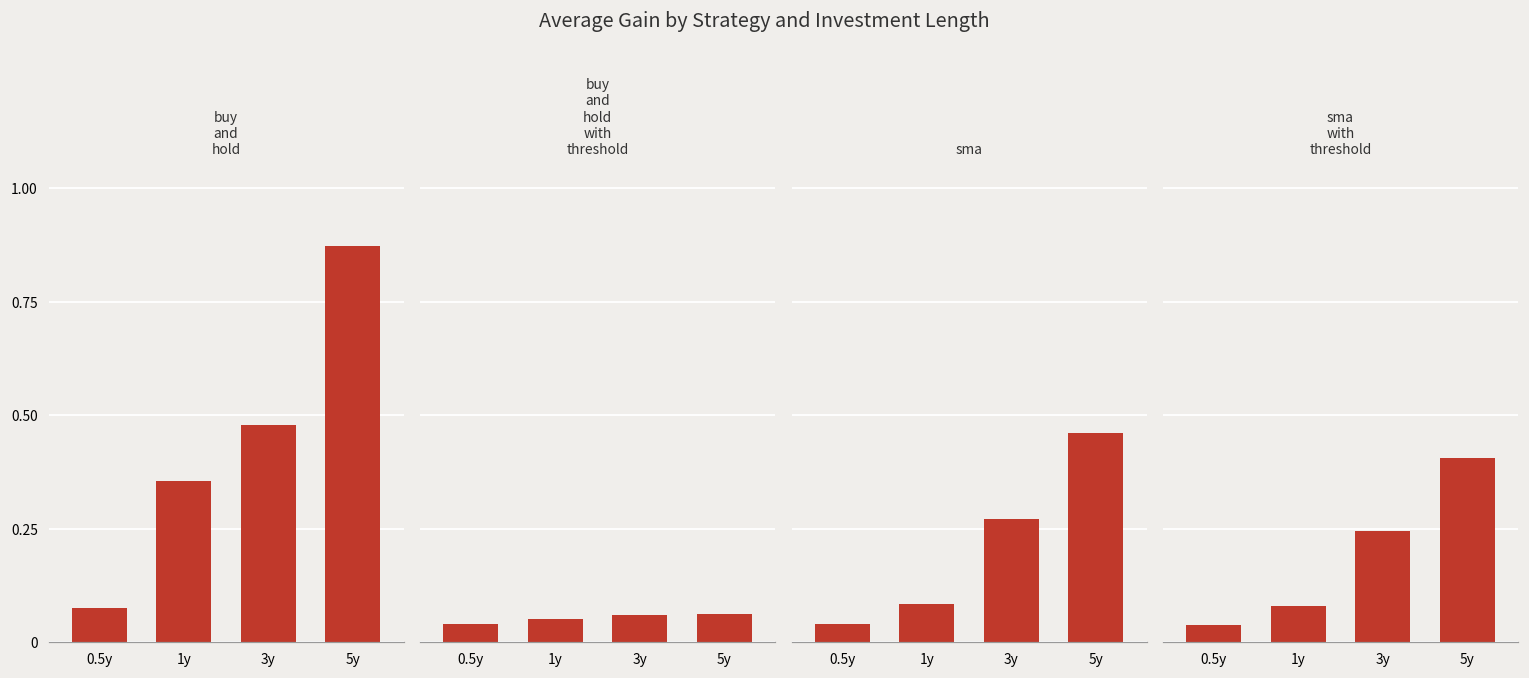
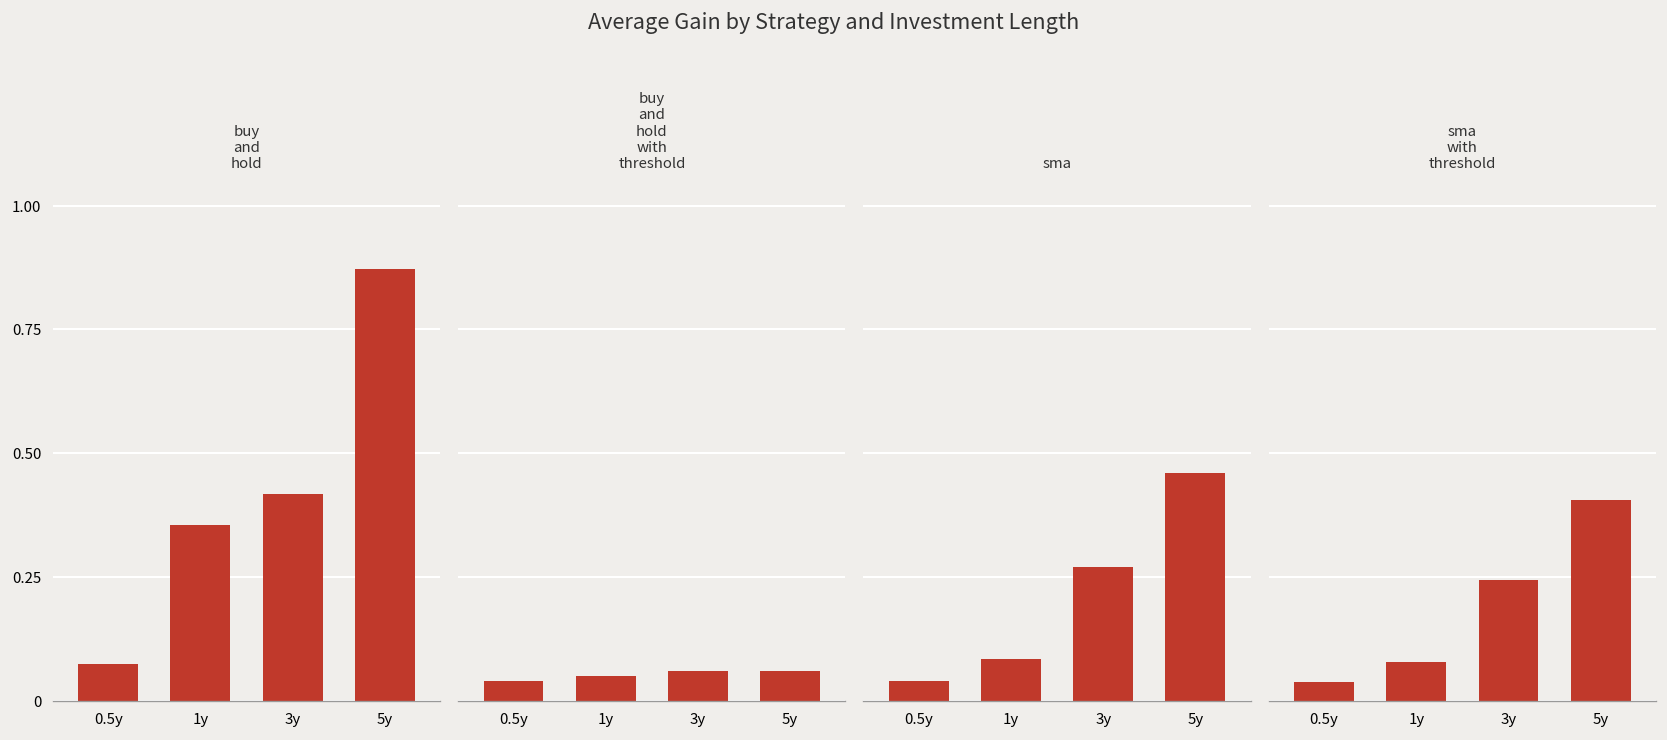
buy and hold, 3y: 0.48 -> 0.42
